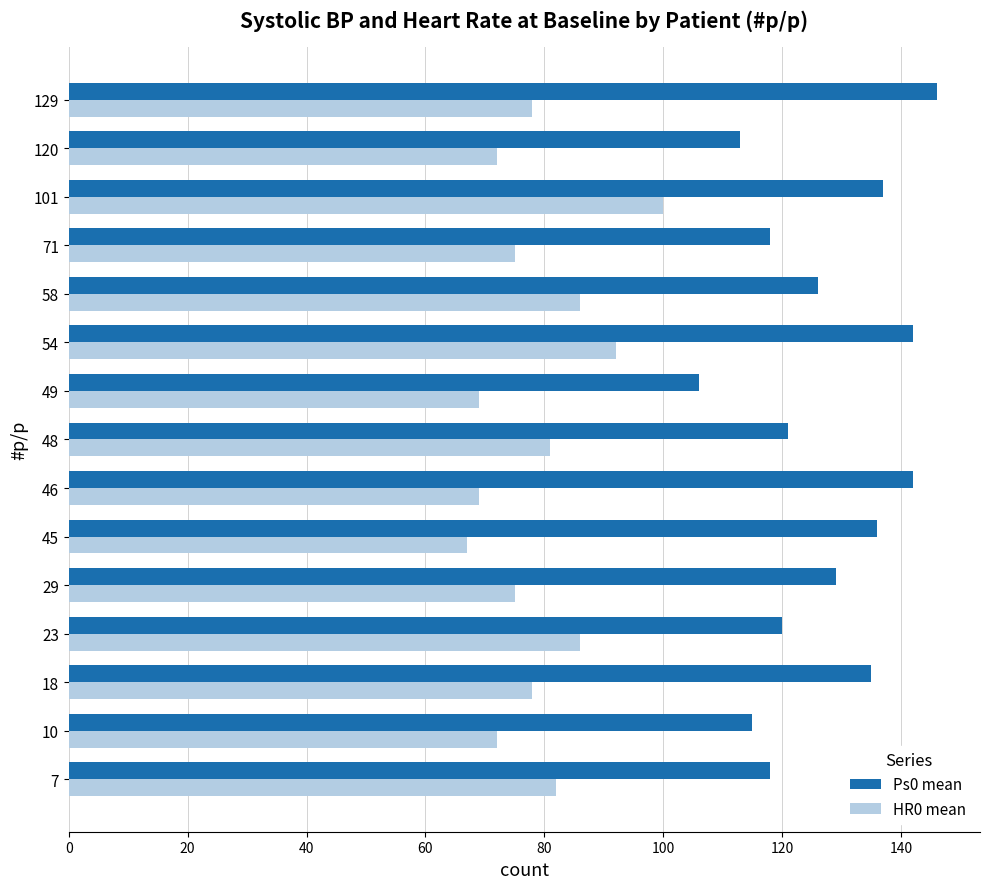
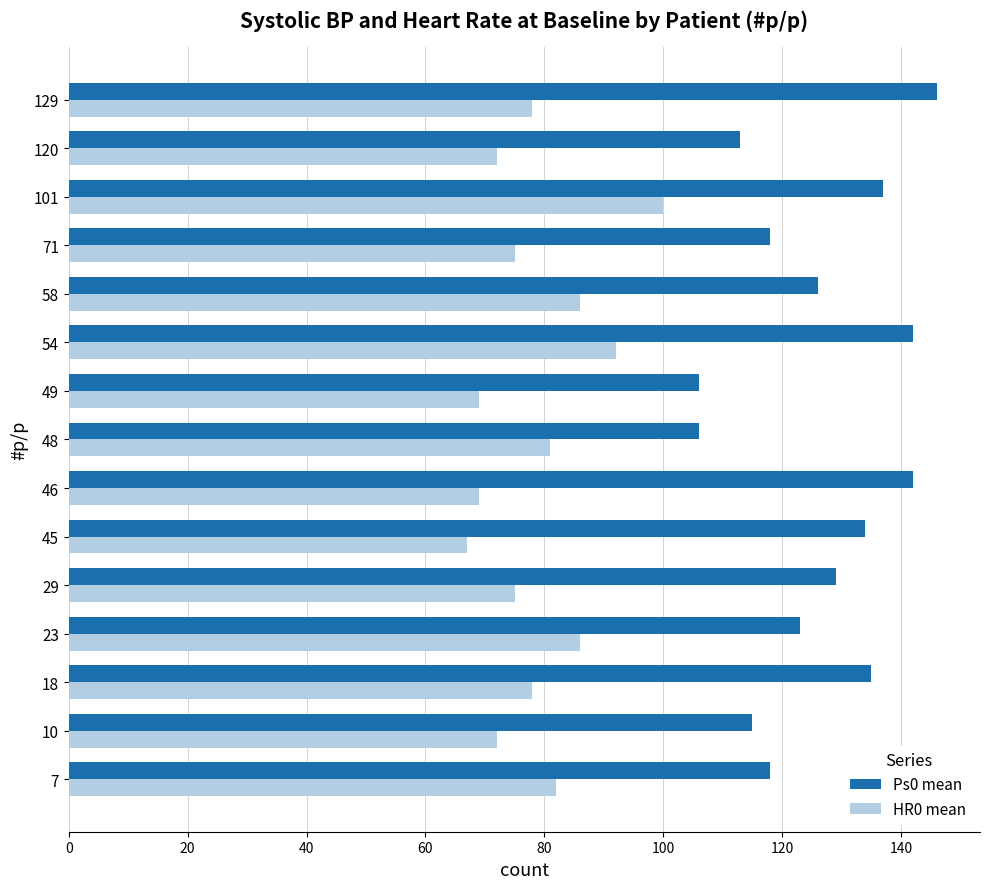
Ps0 mean, 48: 121 -> 106
Ps0 mean, 45: 136 -> 134
Ps0 mean, 23: 120 -> 123
